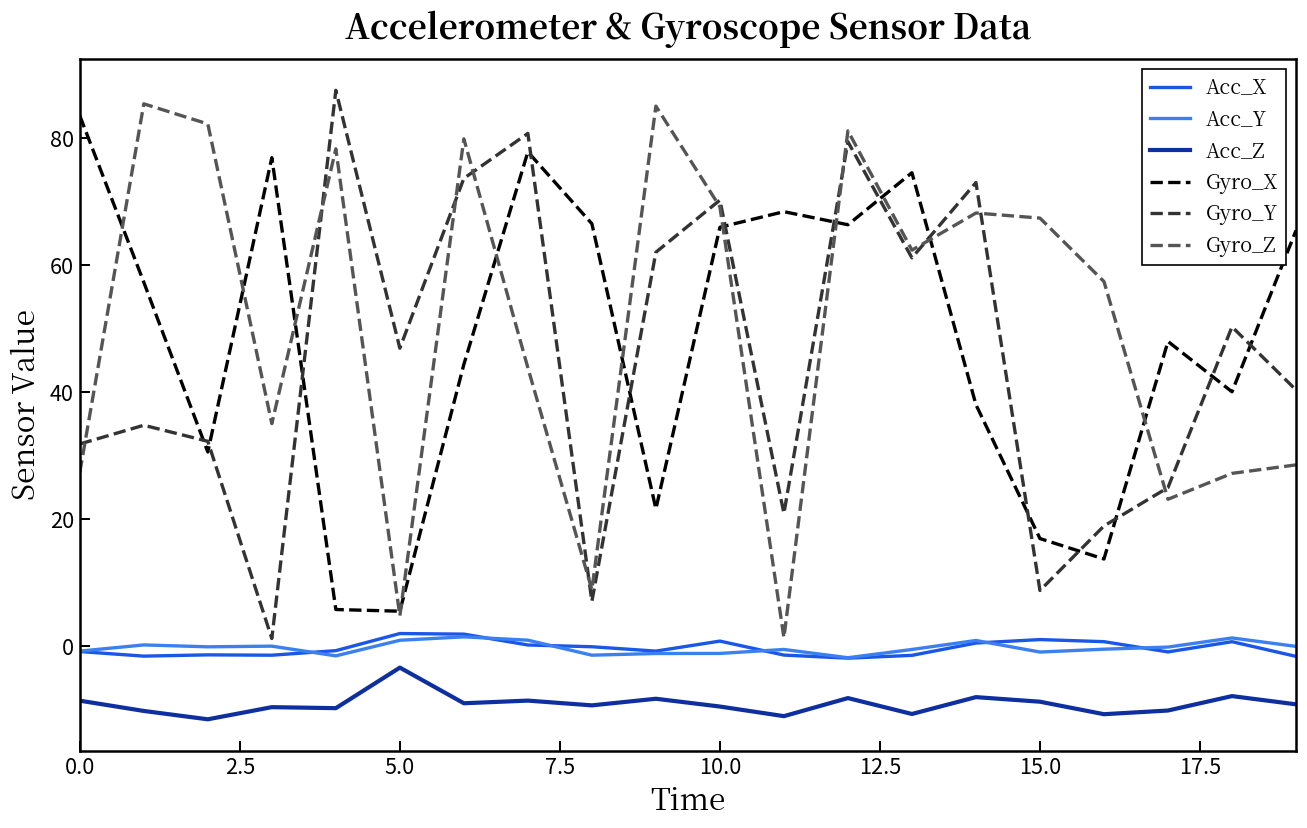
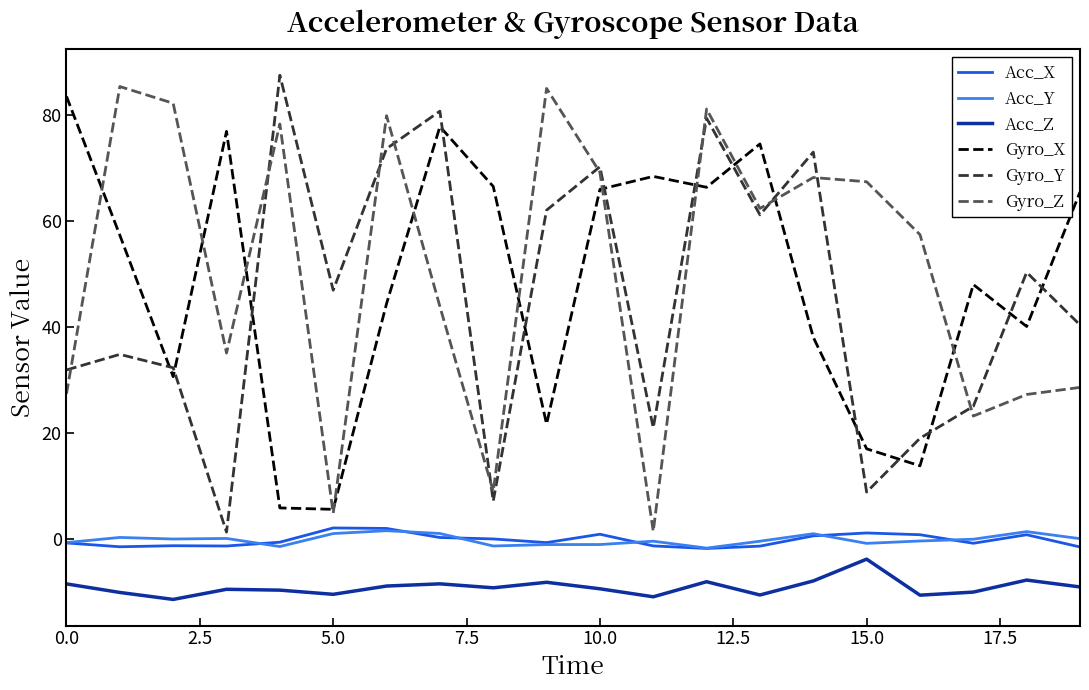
Acc_Z, 5.0: -3 -> -11
Acc_Z, 15.0: -9 -> -4
